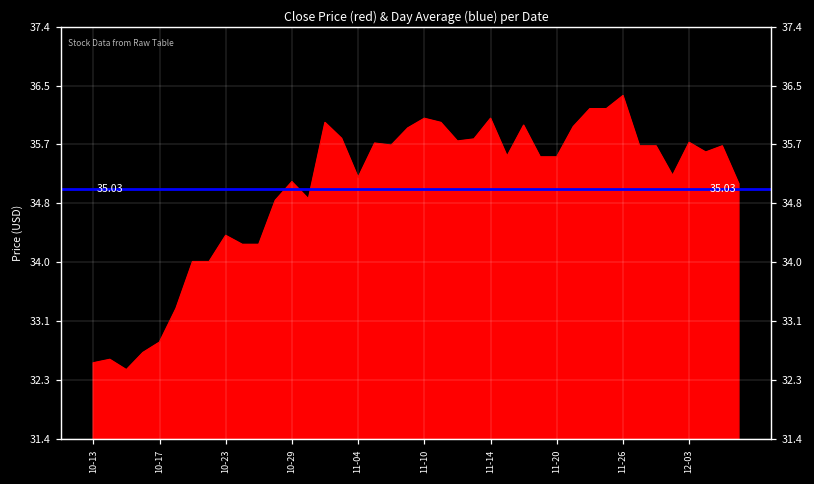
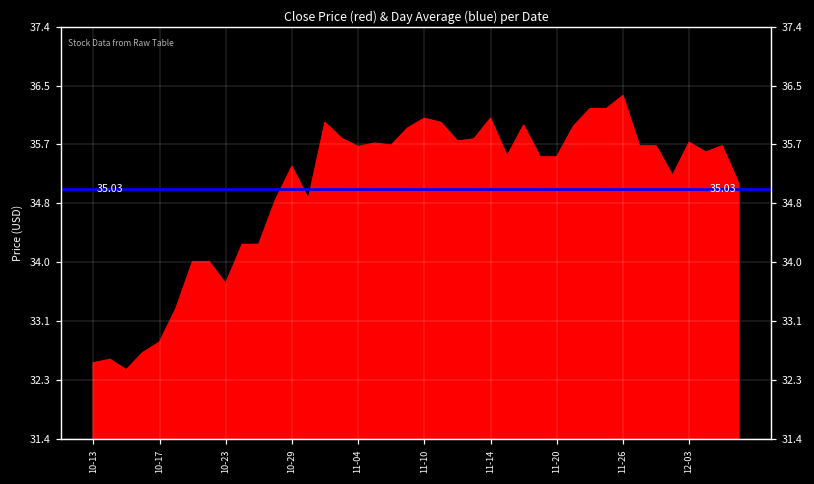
10-23: 34.4 -> 33.7
10-29: 35.1 -> 35.4
11-04: 35.2 -> 35.6
